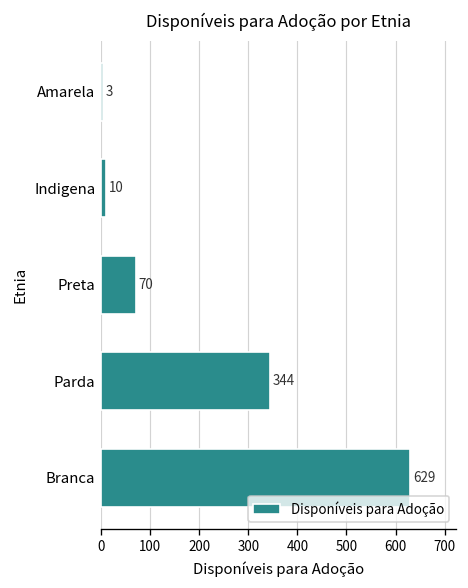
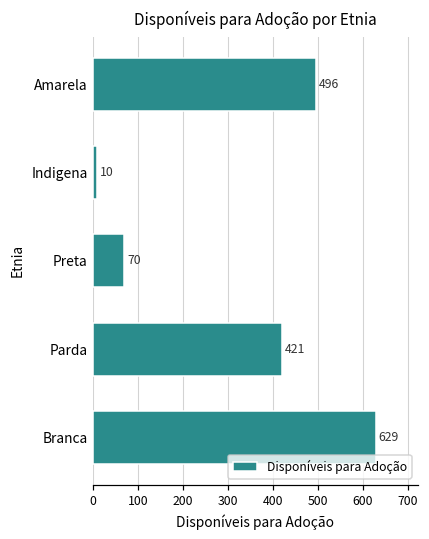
Amarela: 3 -> 496
Parda: 344 -> 421
